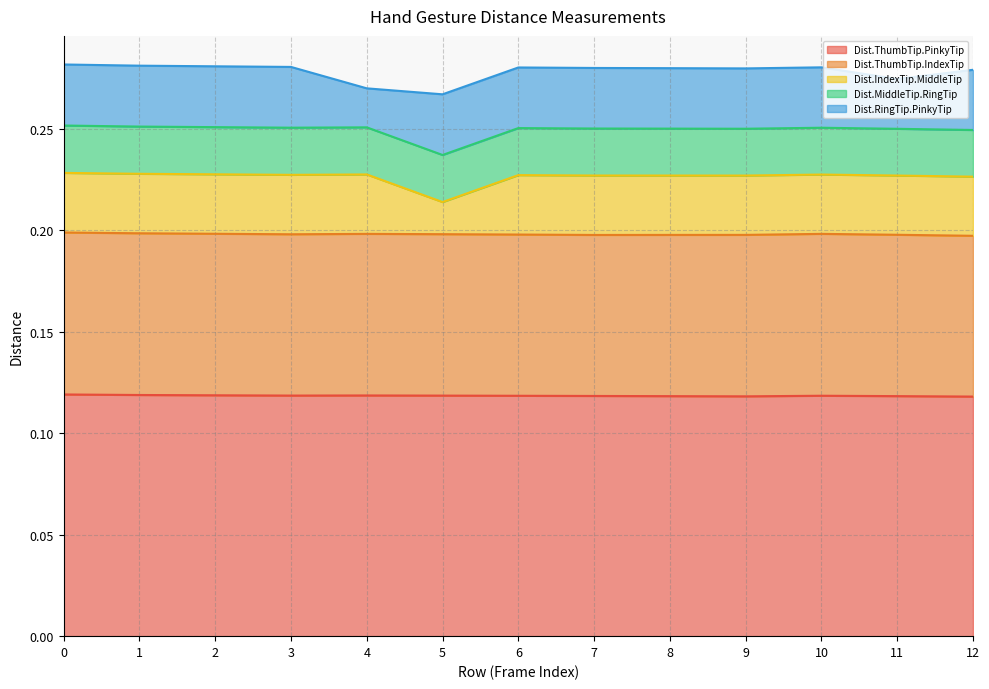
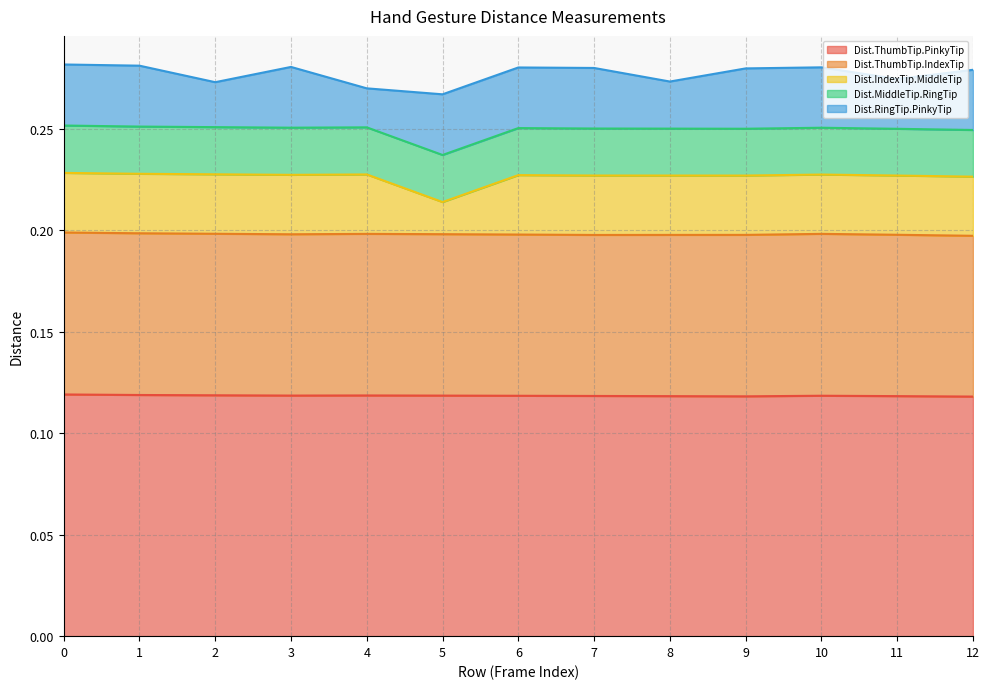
Dist.RingTip.PinkyTip, 2: 0.030 -> 0.022
Dist.RingTip.PinkyTip, 8: 0.030 -> 0.023
